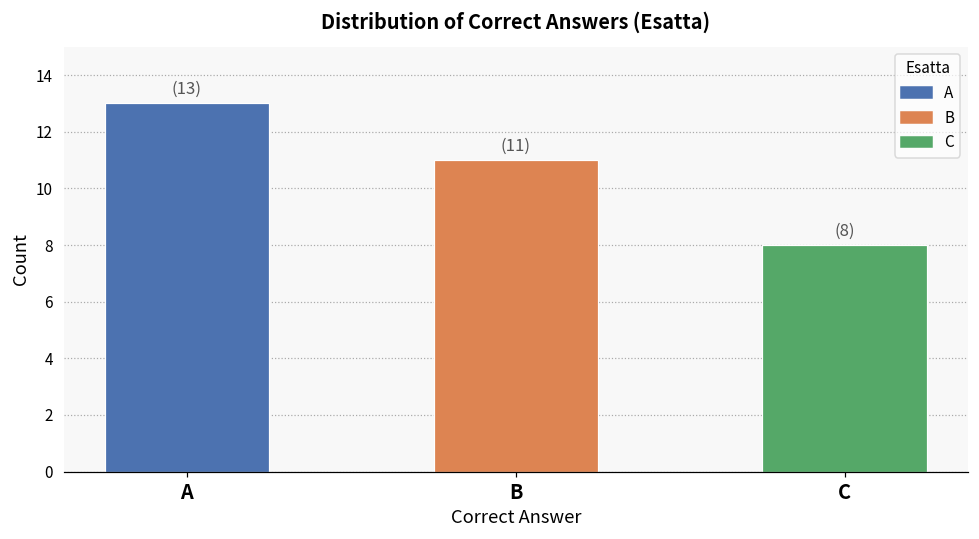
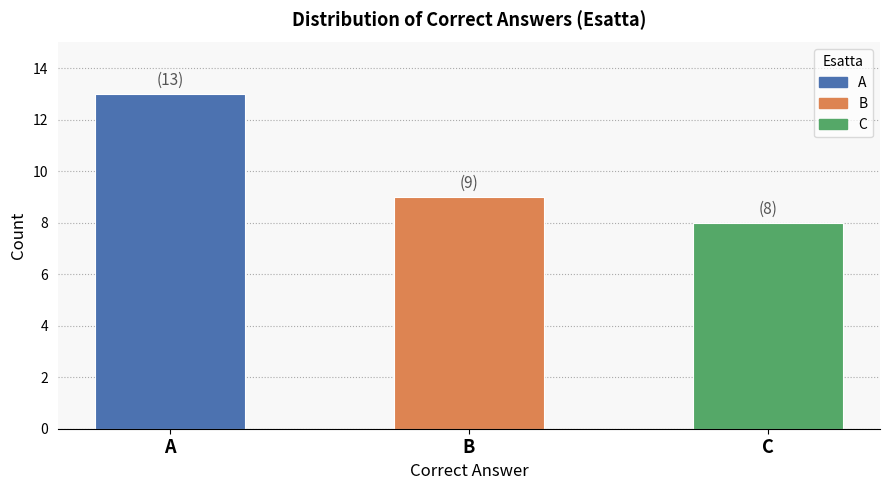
B: (11) -> (9)
